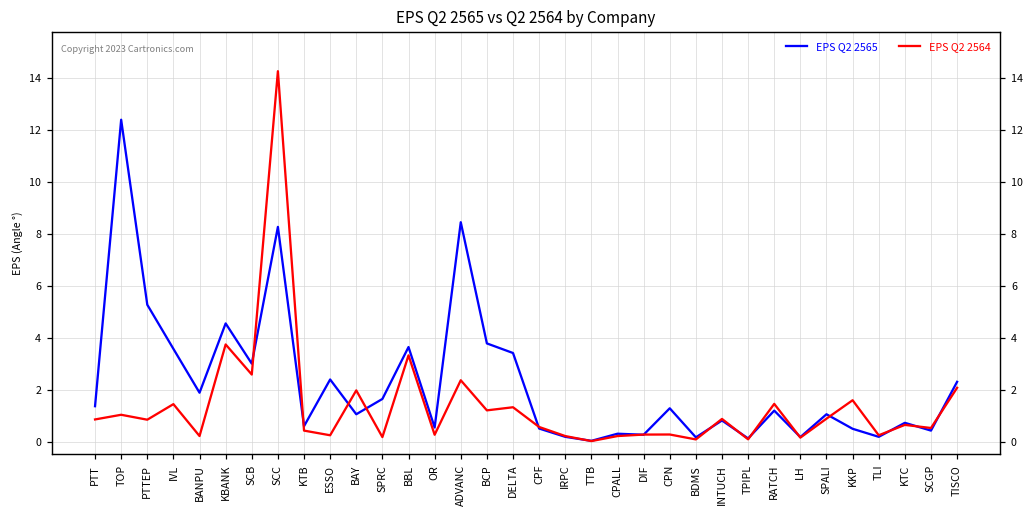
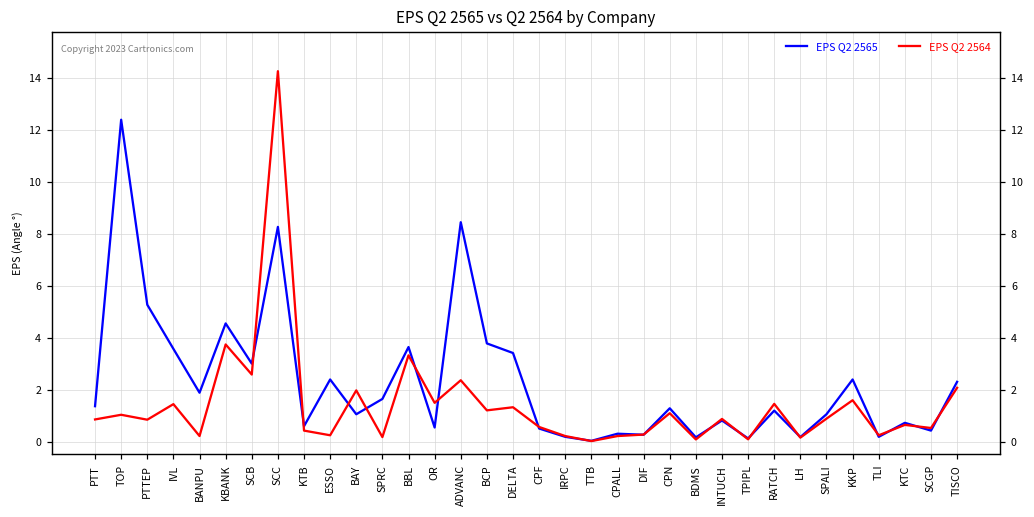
EPS Q2 2564, OR: 0.3 -> 1.5
EPS Q2 2564, CPN: 0.3 -> 1.1
EPS Q2 2565, KKP: 0.5 -> 2.4
